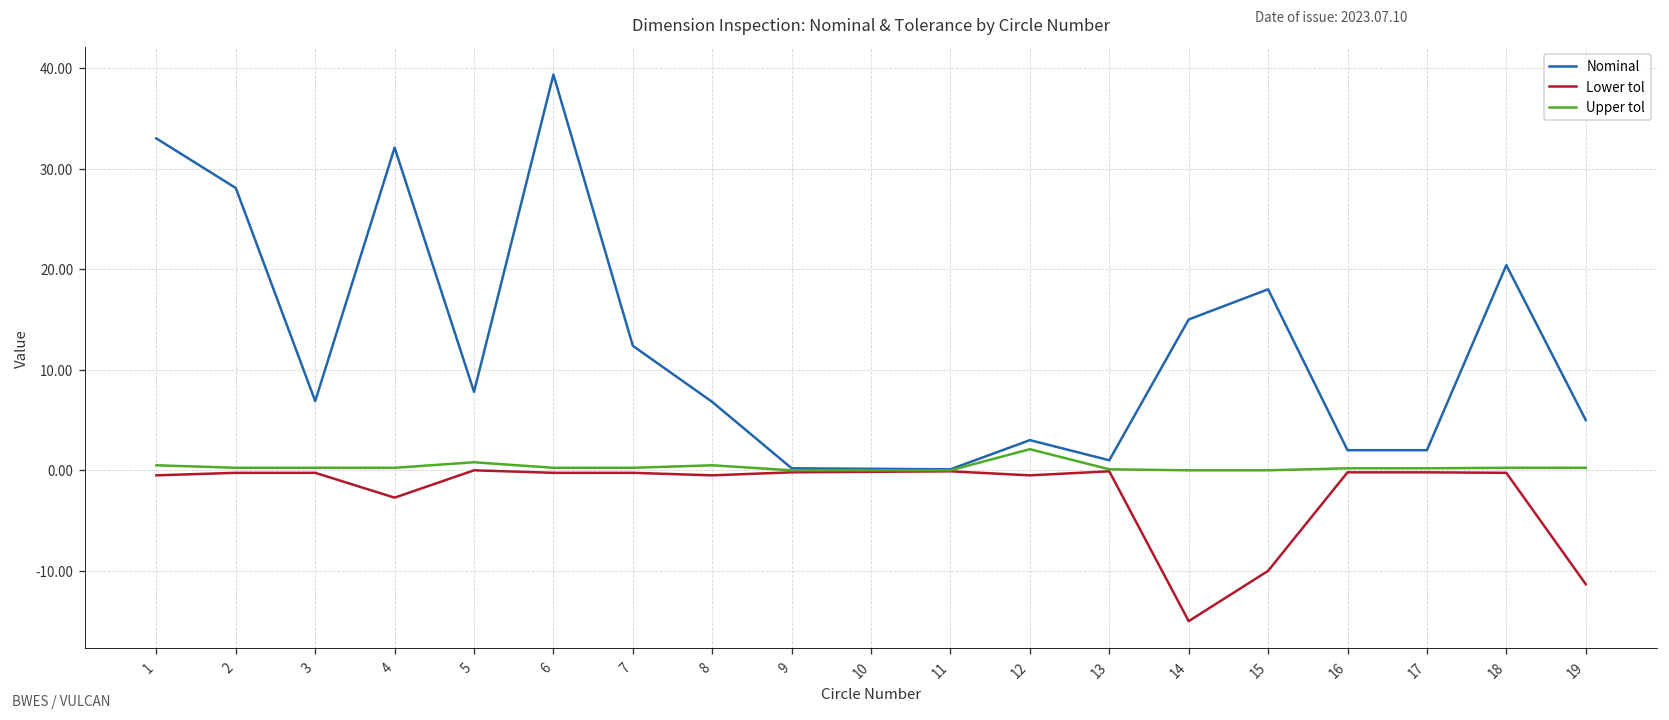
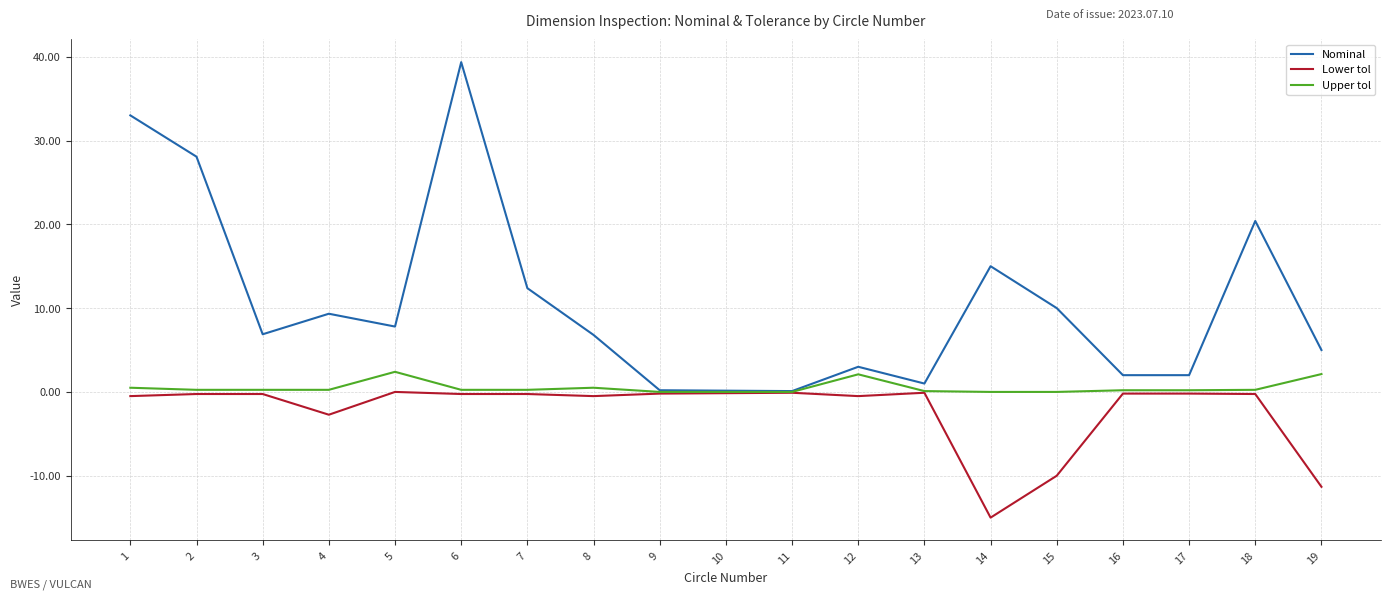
Nominal, 4: 32 -> 9
Upper tol, 5: 1 -> 2
Nominal, 15: 18 -> 10
Upper tol, 19: 0 -> 2
